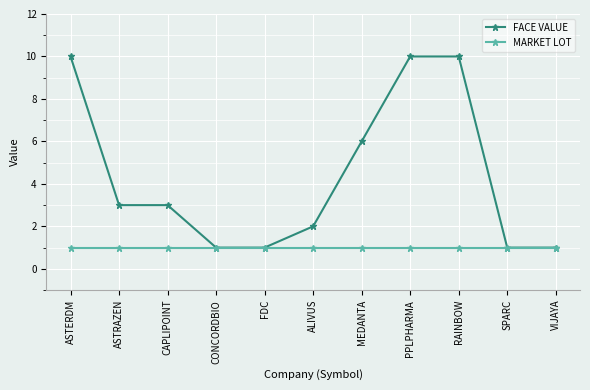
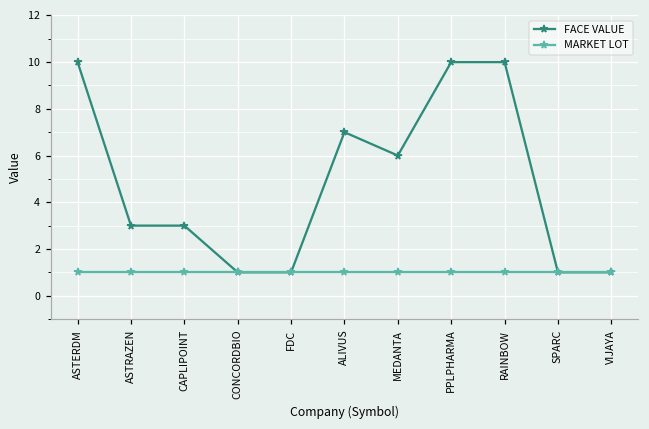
FACE VALUE, ALIVUS: 2 -> 7
